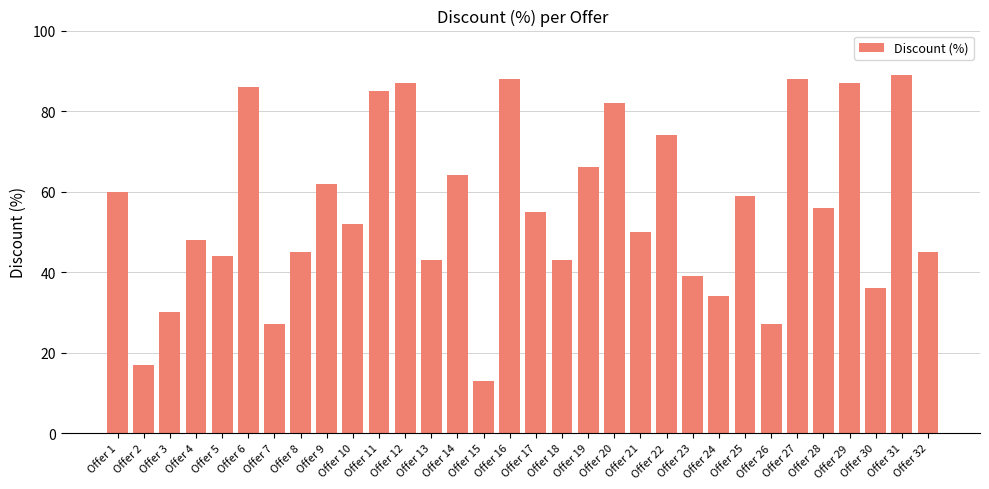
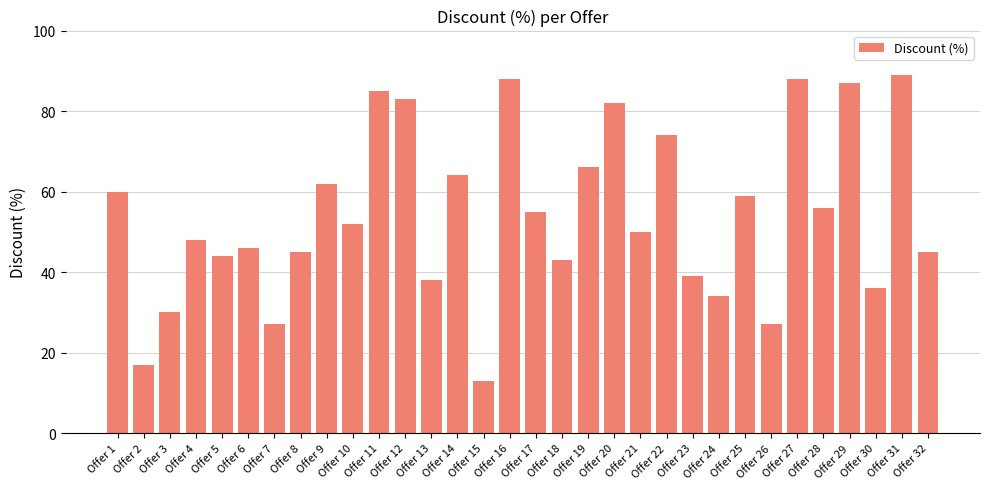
Offer 6: 86 -> 46
Offer 12: 87 -> 83
Offer 13: 43 -> 38
